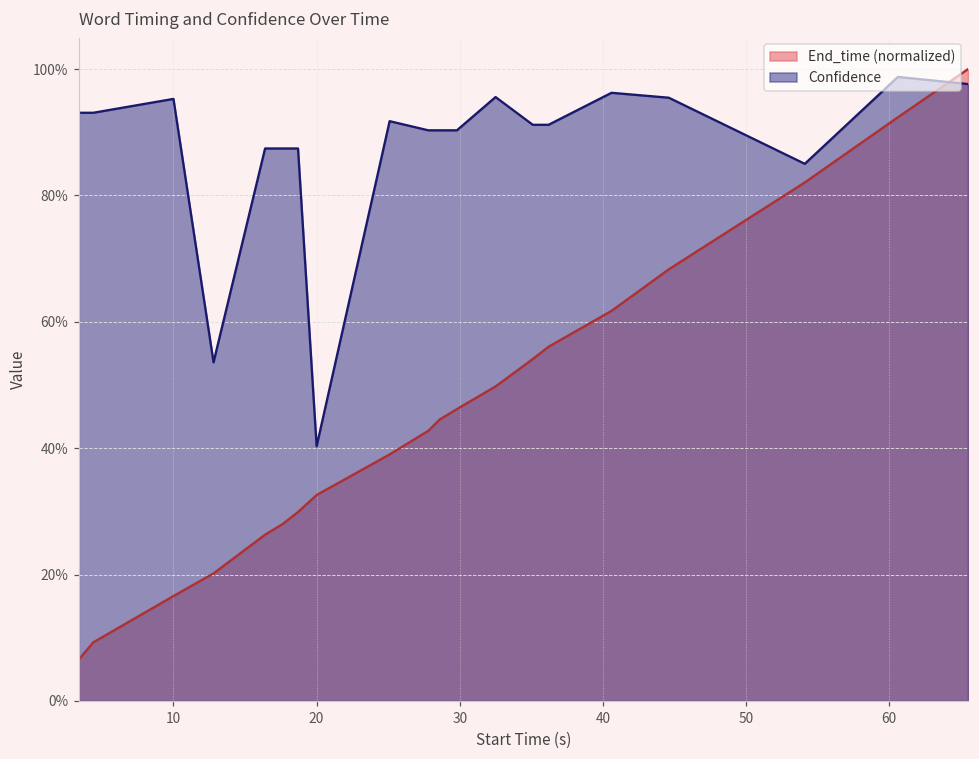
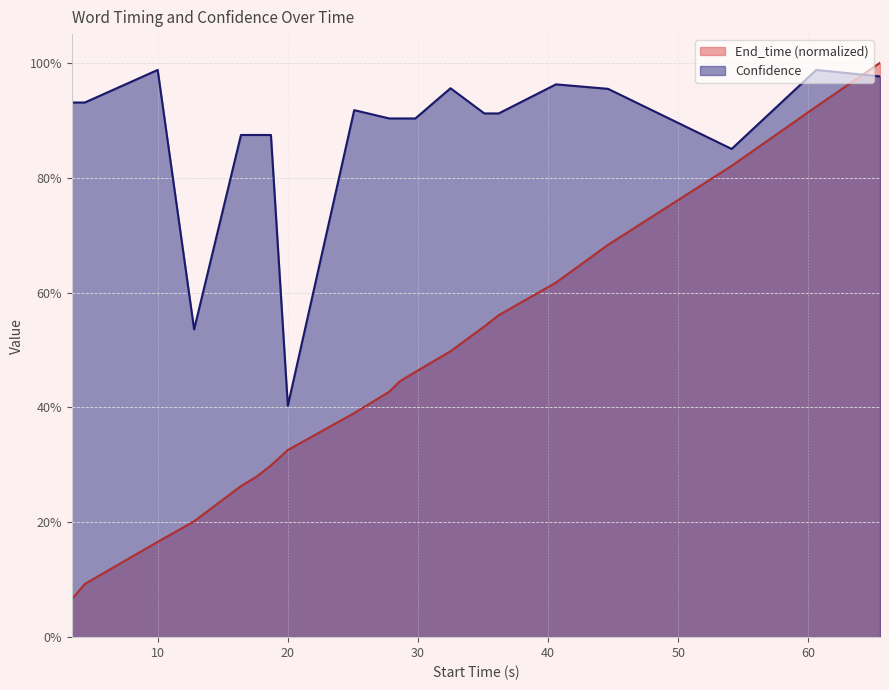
Confidence, 10: 95% -> 99%
